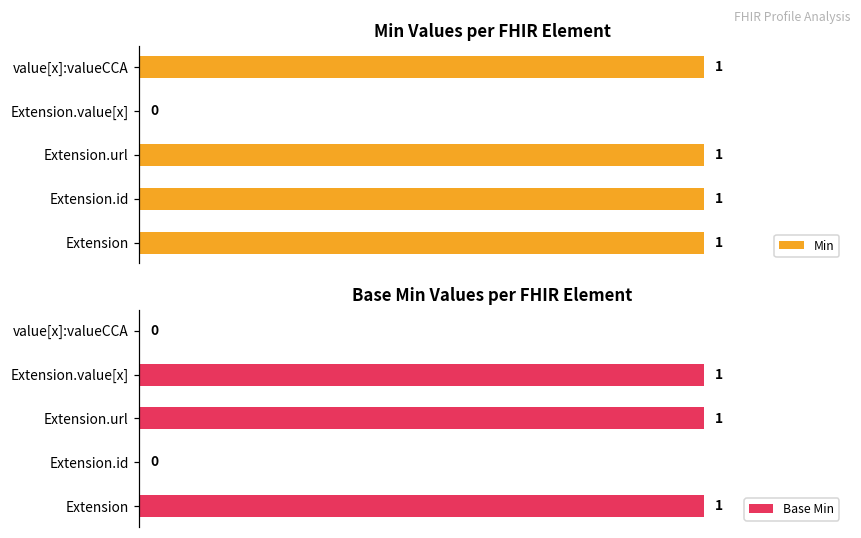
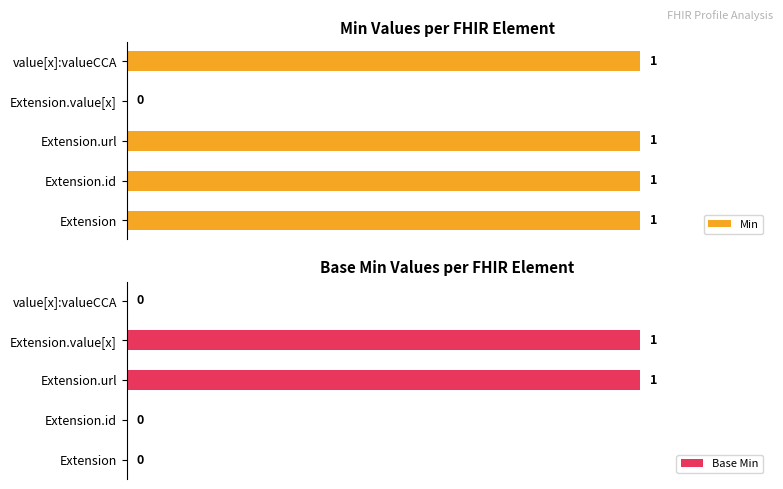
Base Min Values per FHIR Element, Extension: 1 -> 0
